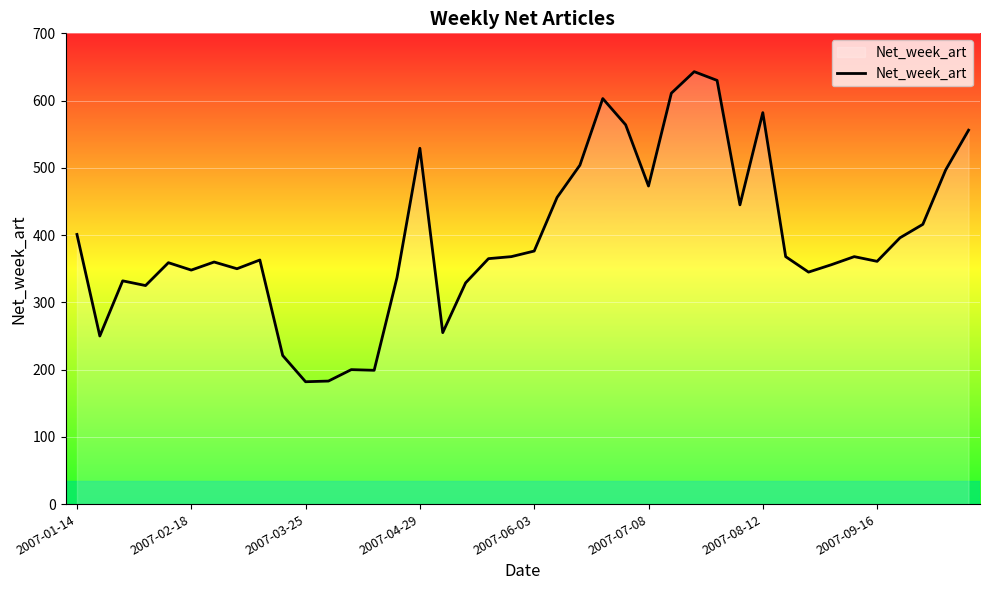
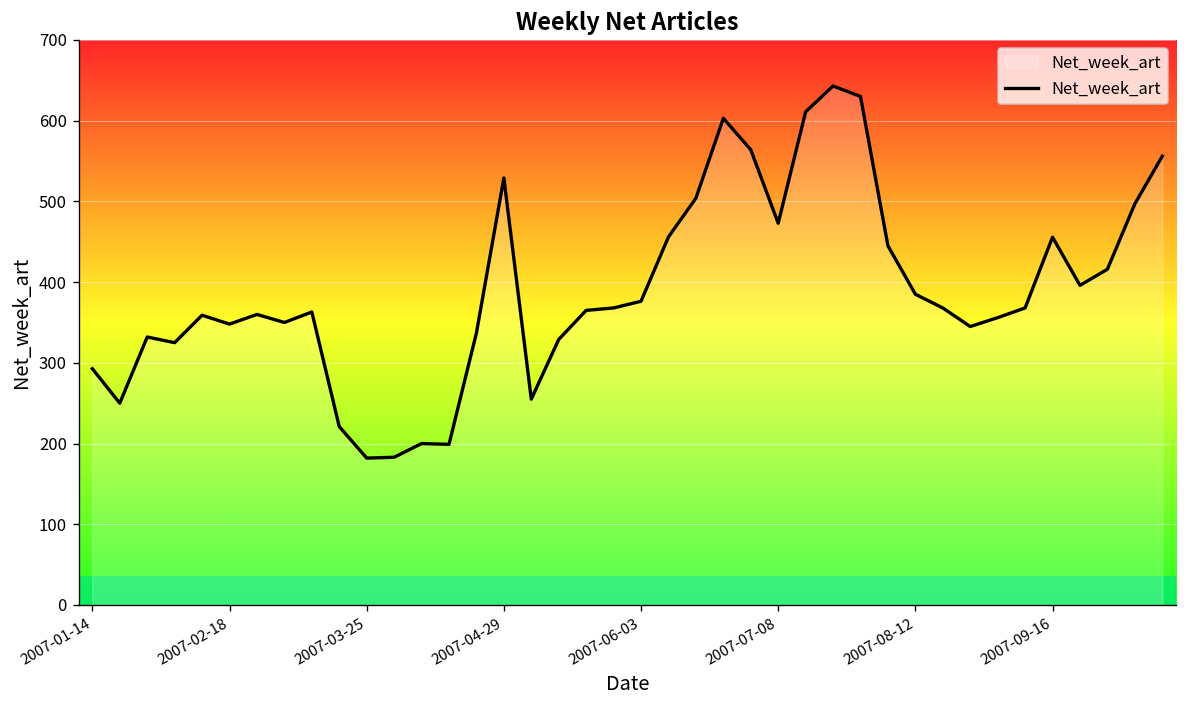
2007-01-14: 400 -> 290
2007-08-12: 580 -> 390
2007-09-16: 360 -> 460
